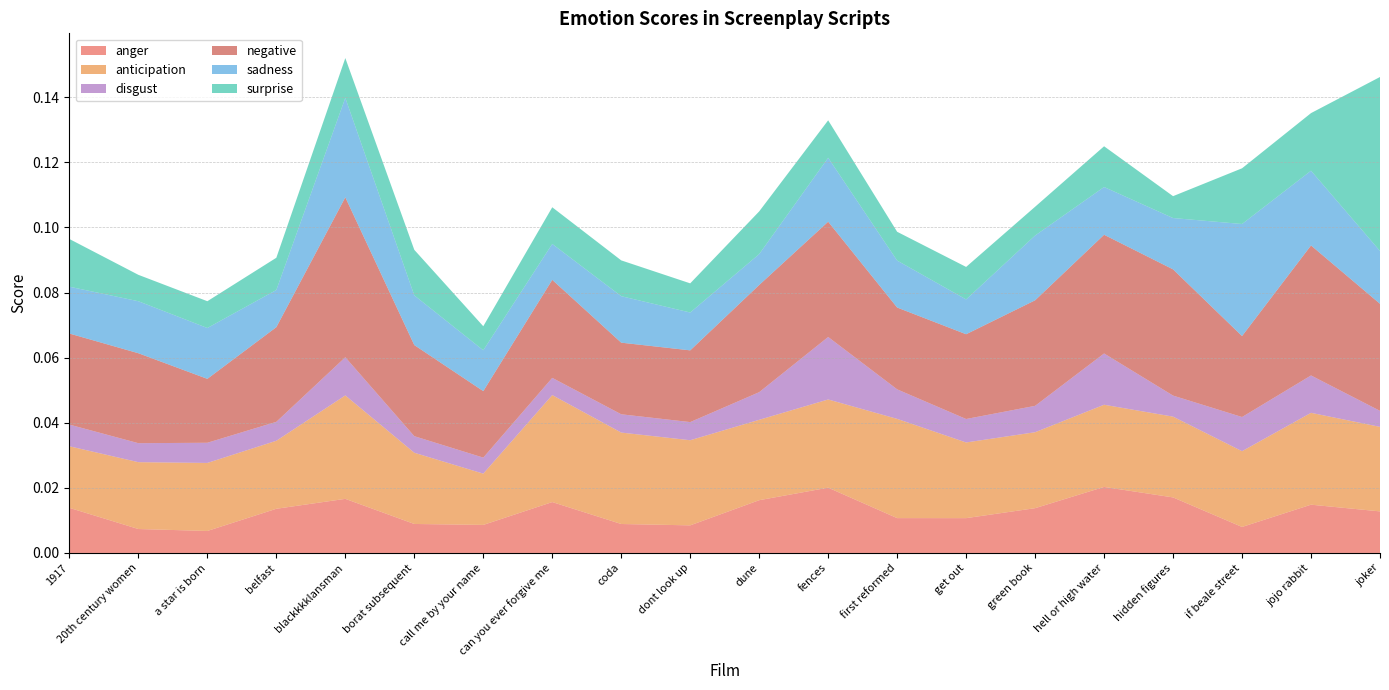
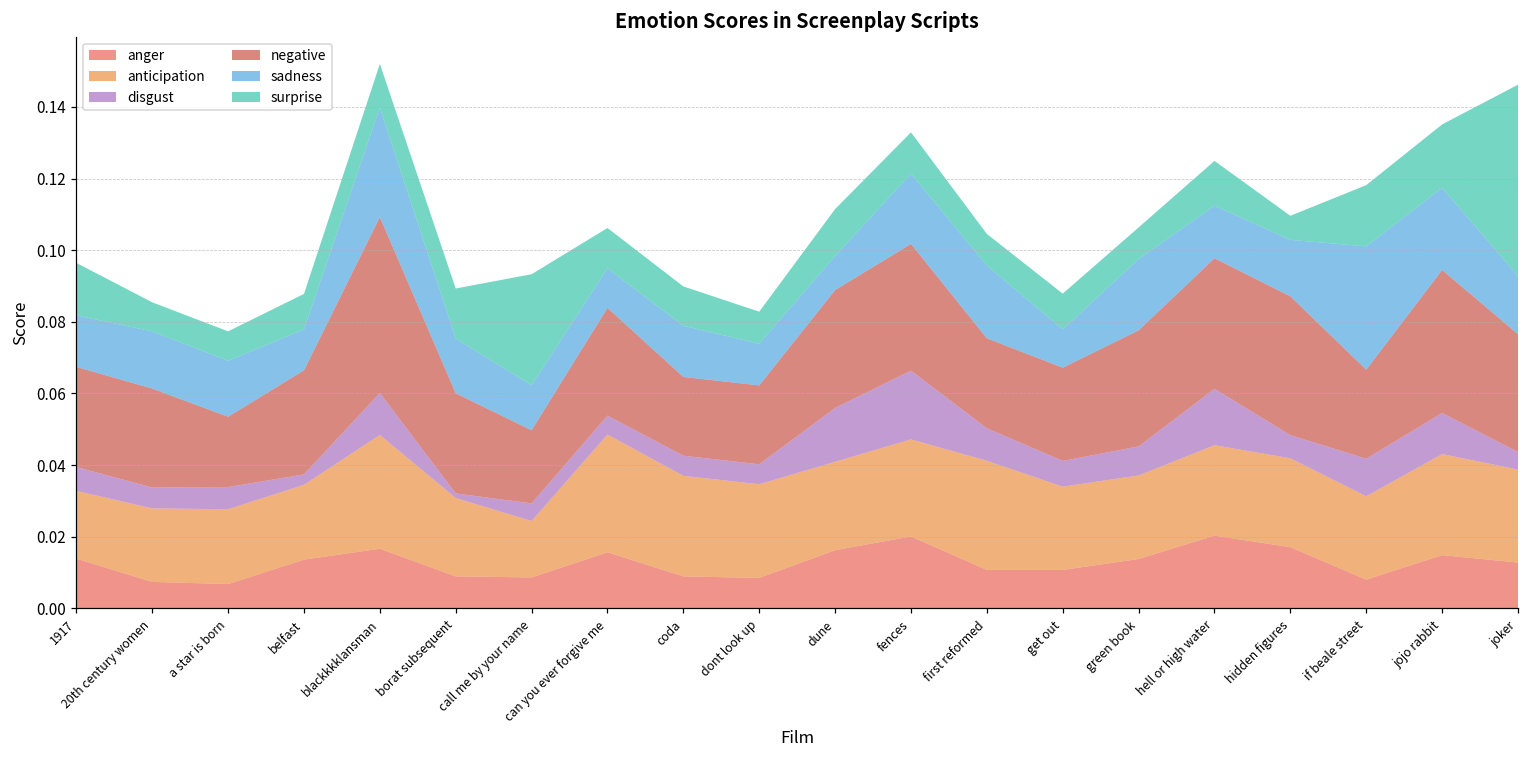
disgust, belfast: 0.006 -> 0.003
disgust, borat subsequent: 0.005 -> 0.001
surprise, call me by your name: 0.007 -> 0.031
disgust, dune: 0.008 -> 0.015
sadness, first reformed: 0.014 -> 0.020
